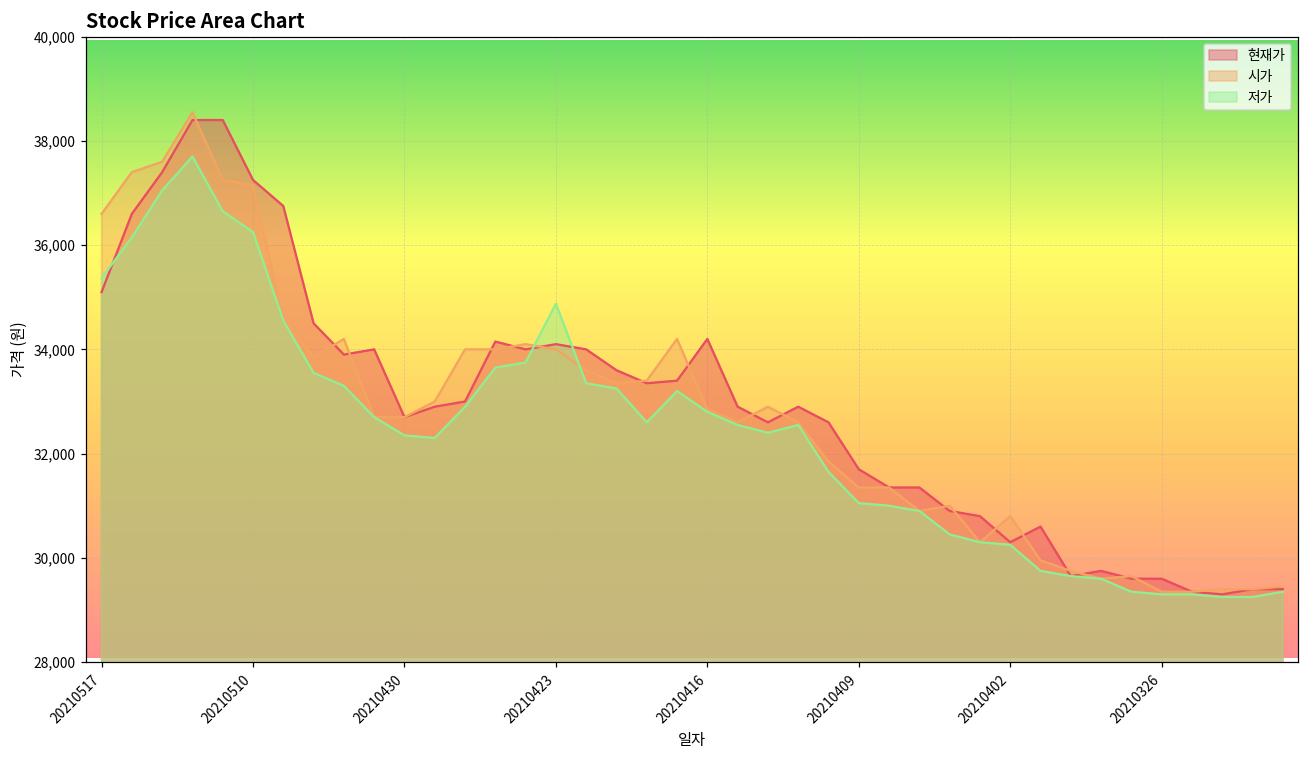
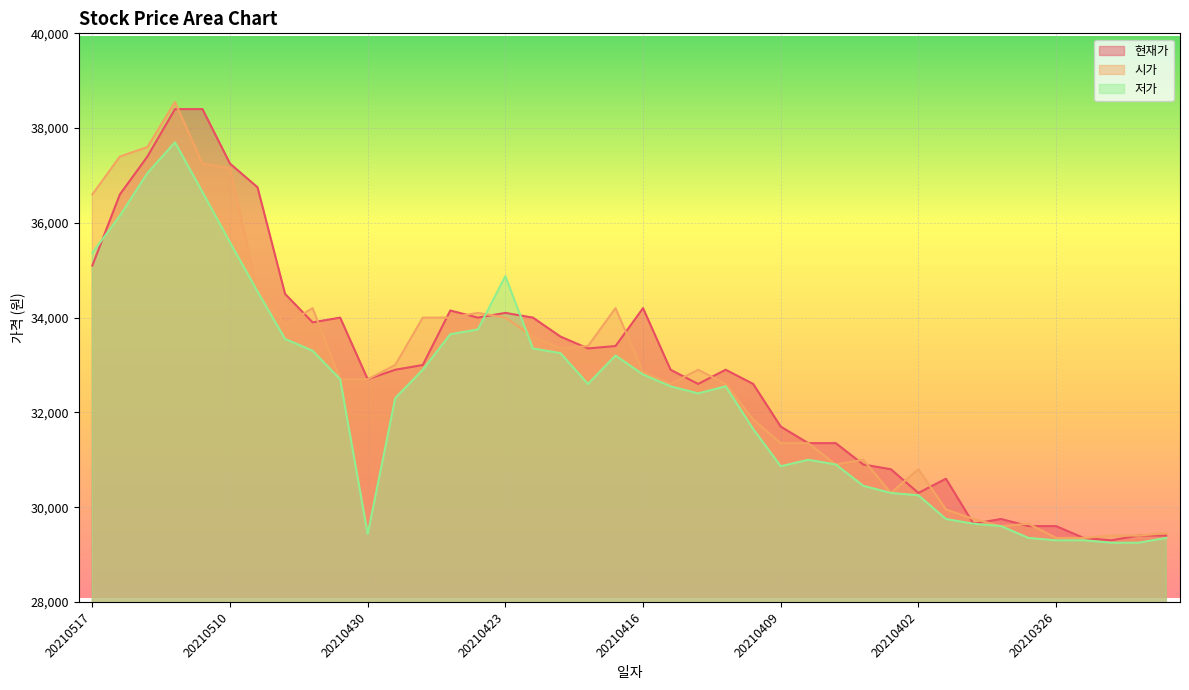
저가, 20210510: 36,300 -> 35,600
저가, 20210430: 32,400 -> 29,400
저가, 20210409: 31,100 -> 30,900
